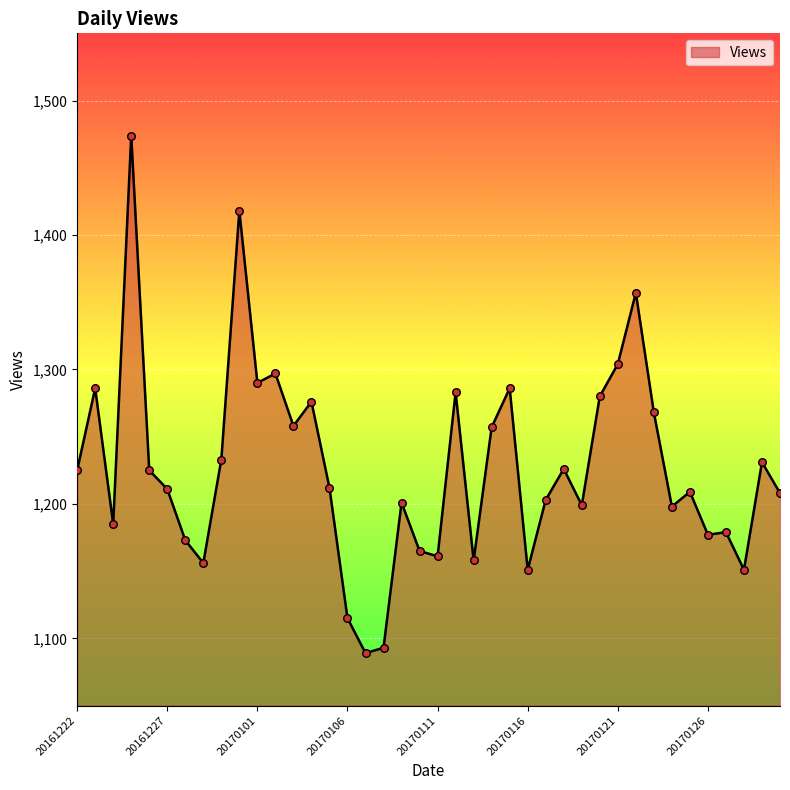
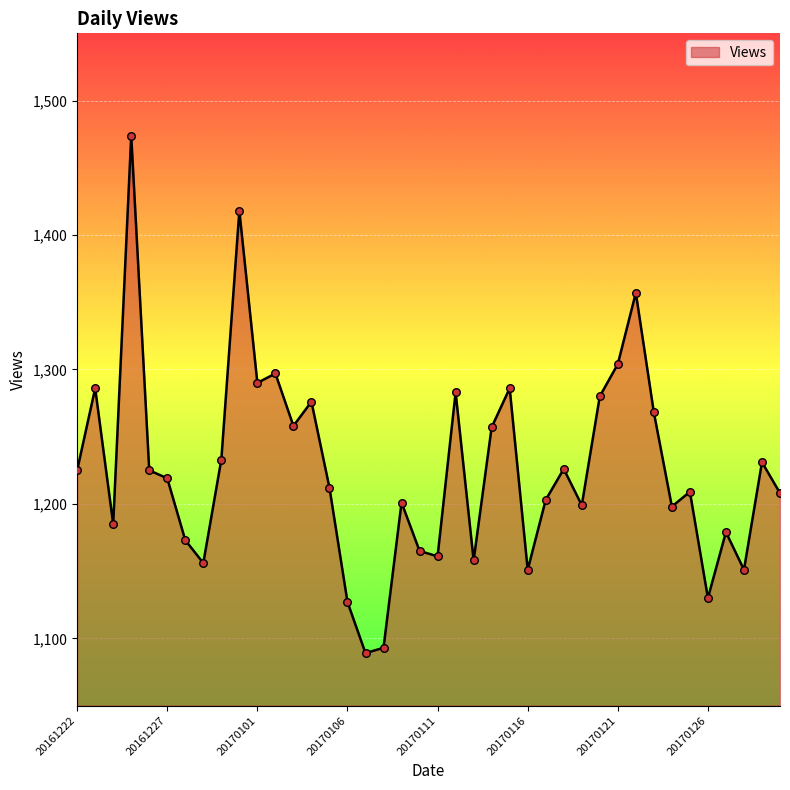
20161227: 1,211 -> 1,219
20170106: 1,115 -> 1,127
20170126: 1,177 -> 1,130
